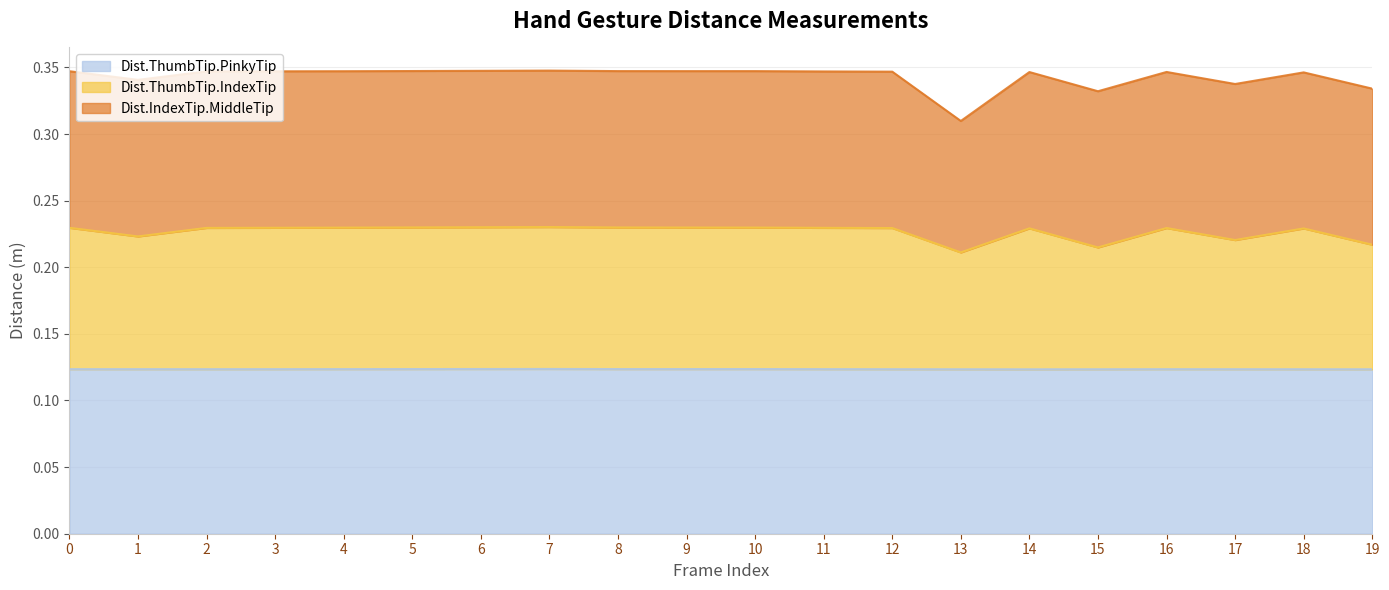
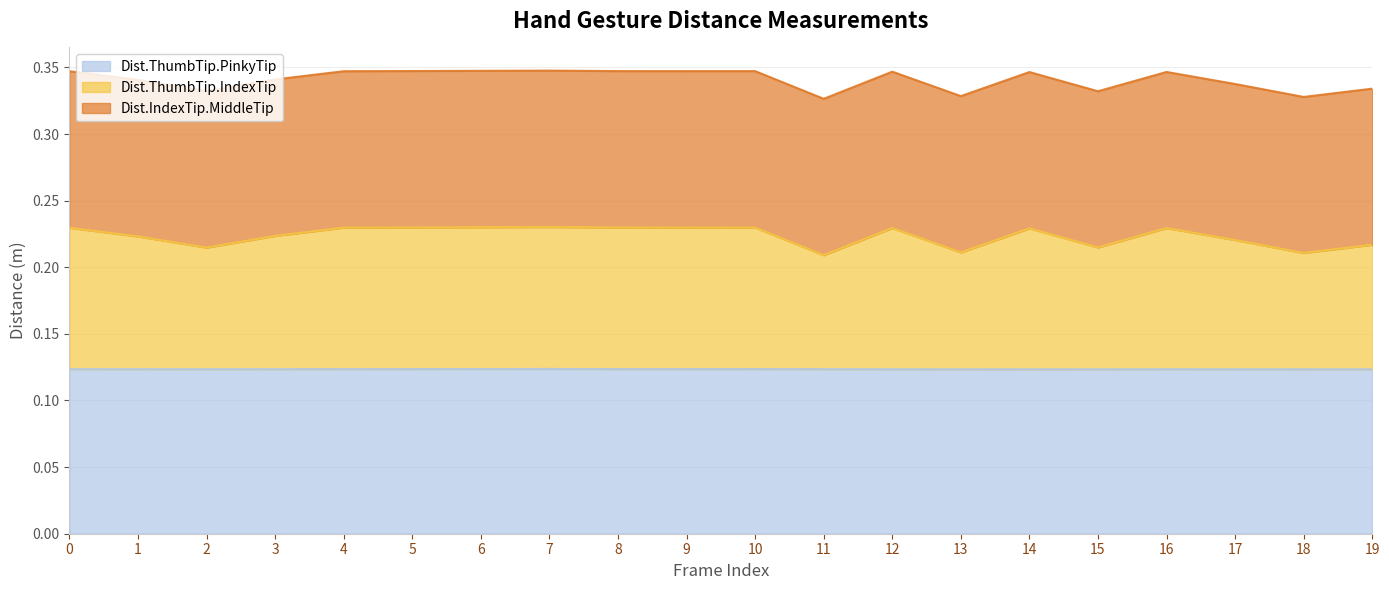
Dist.ThumbTip.IndexTip, 2: 0.106 -> 0.091
Dist.ThumbTip.IndexTip, 3: 0.106 -> 0.100
Dist.ThumbTip.IndexTip, 11: 0.106 -> 0.086
Dist.IndexTip.MiddleTip, 13: 0.099 -> 0.117
Dist.ThumbTip.IndexTip, 18: 0.106 -> 0.087
